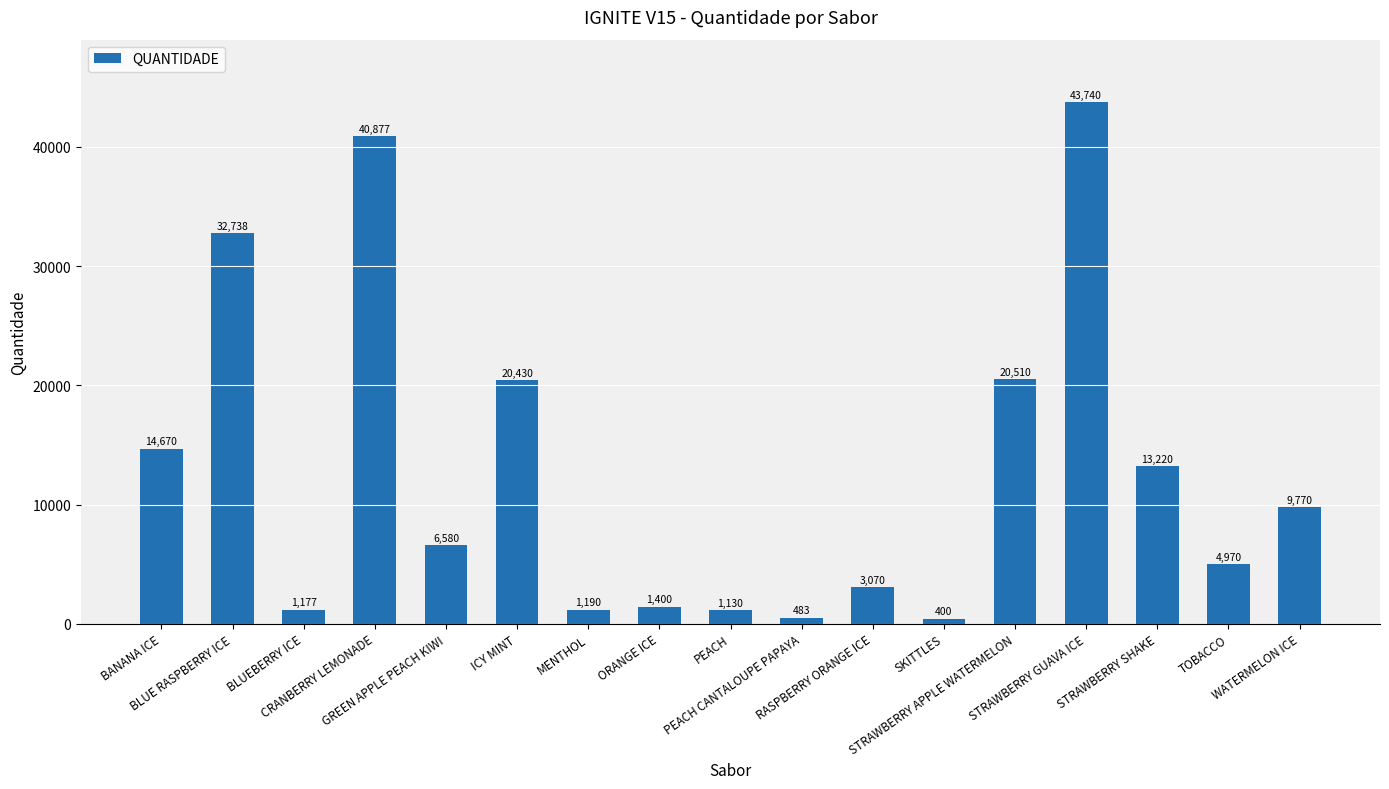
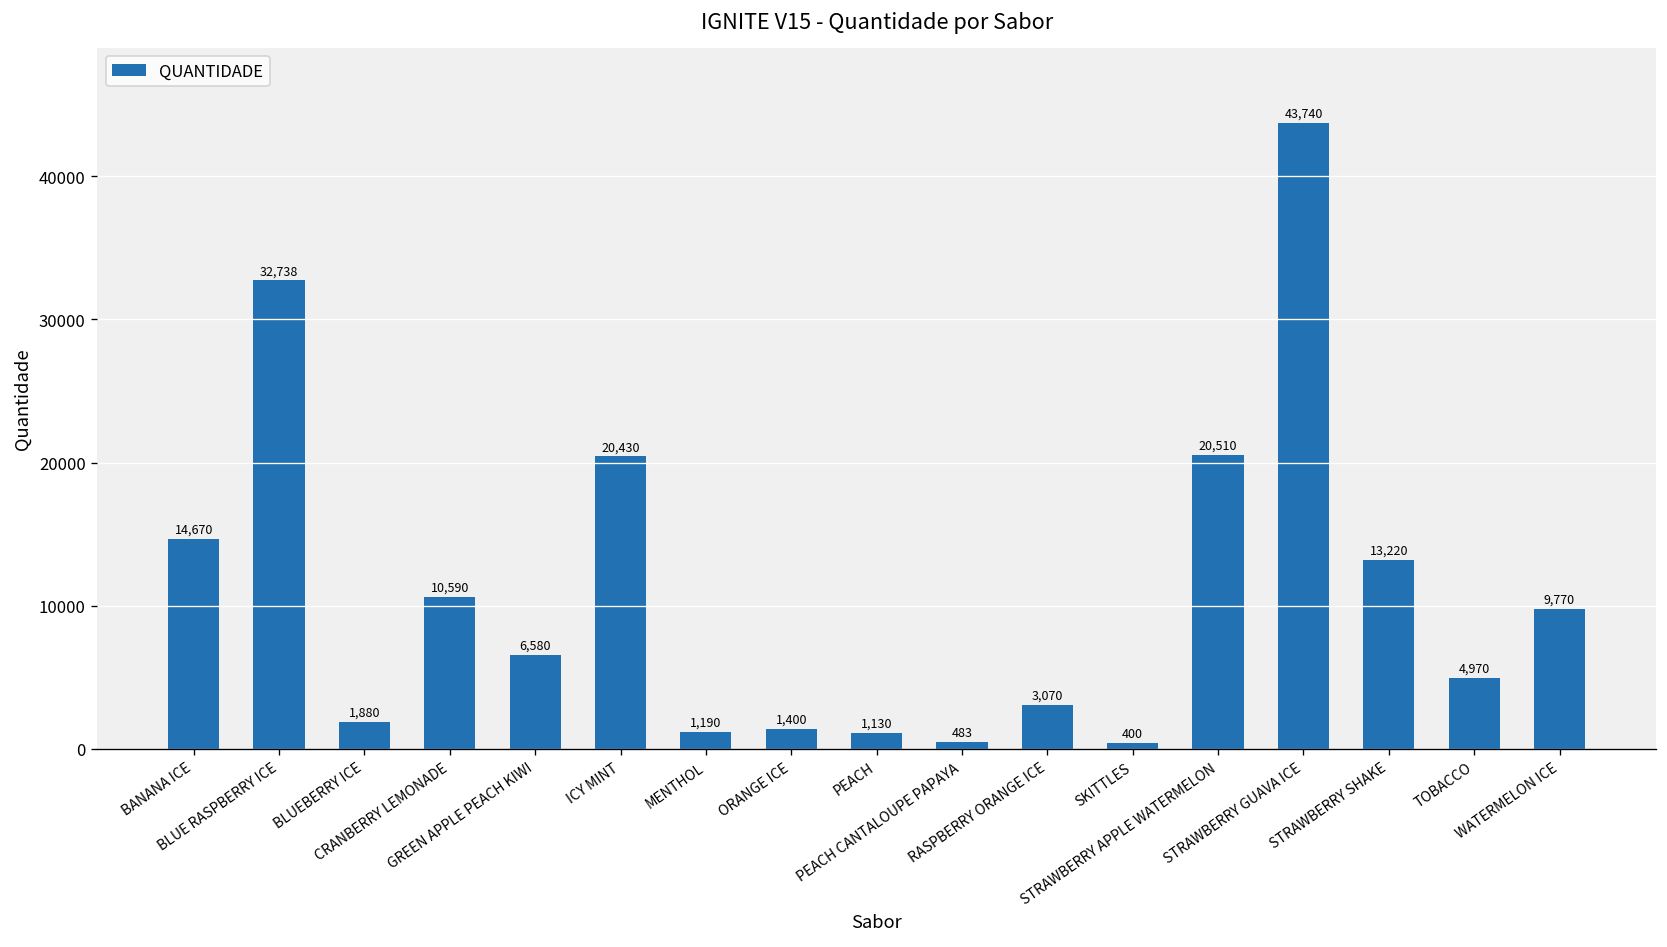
BLUEBERRY ICE: 1,177 -> 1,880
CRANBERRY LEMONADE: 40,877 -> 10,590
